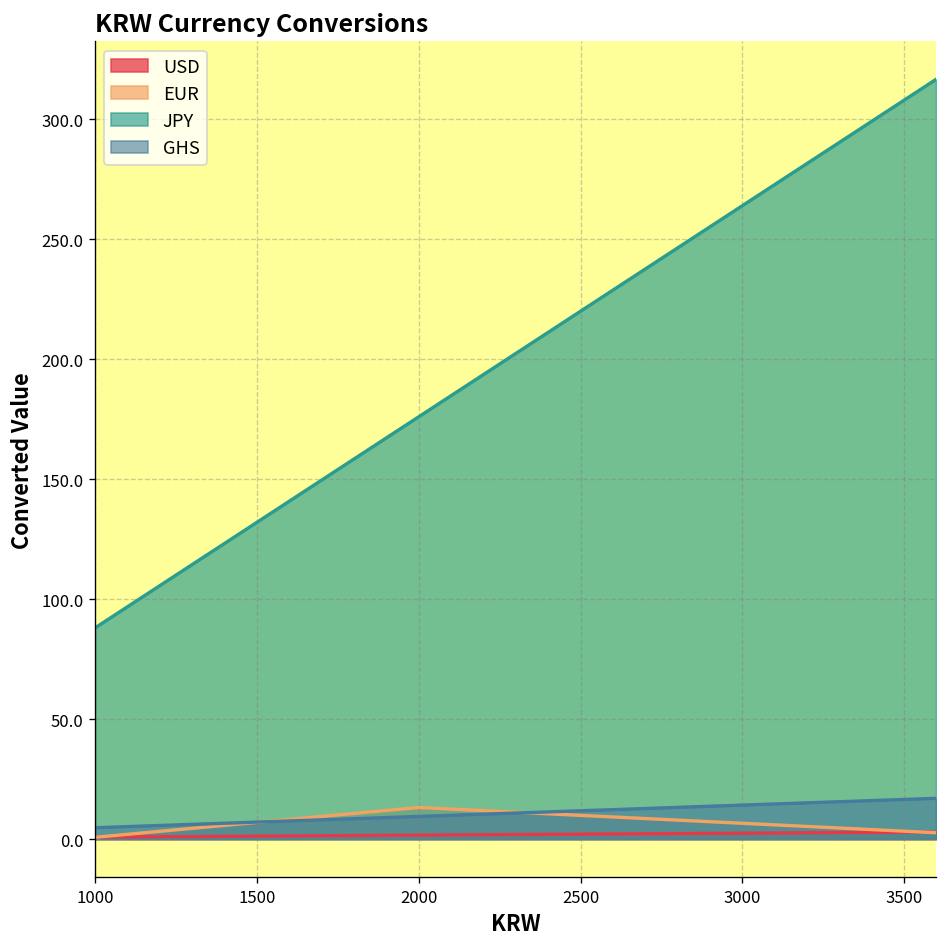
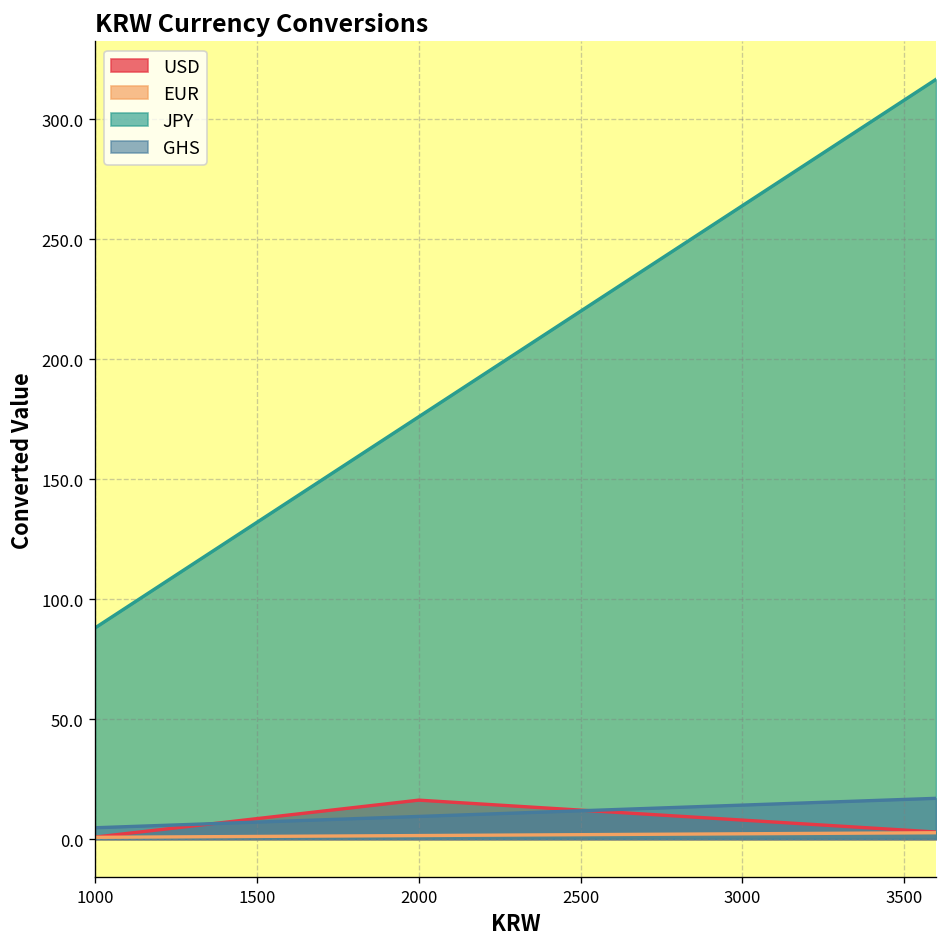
USD, 2000: 2 -> 16
EUR, 2000: 13 -> 1
